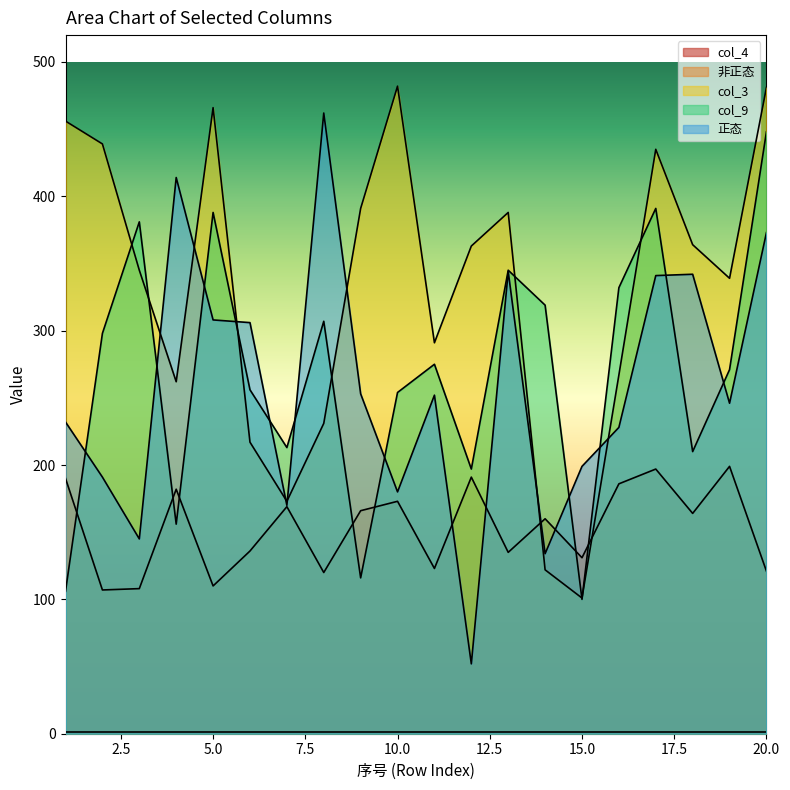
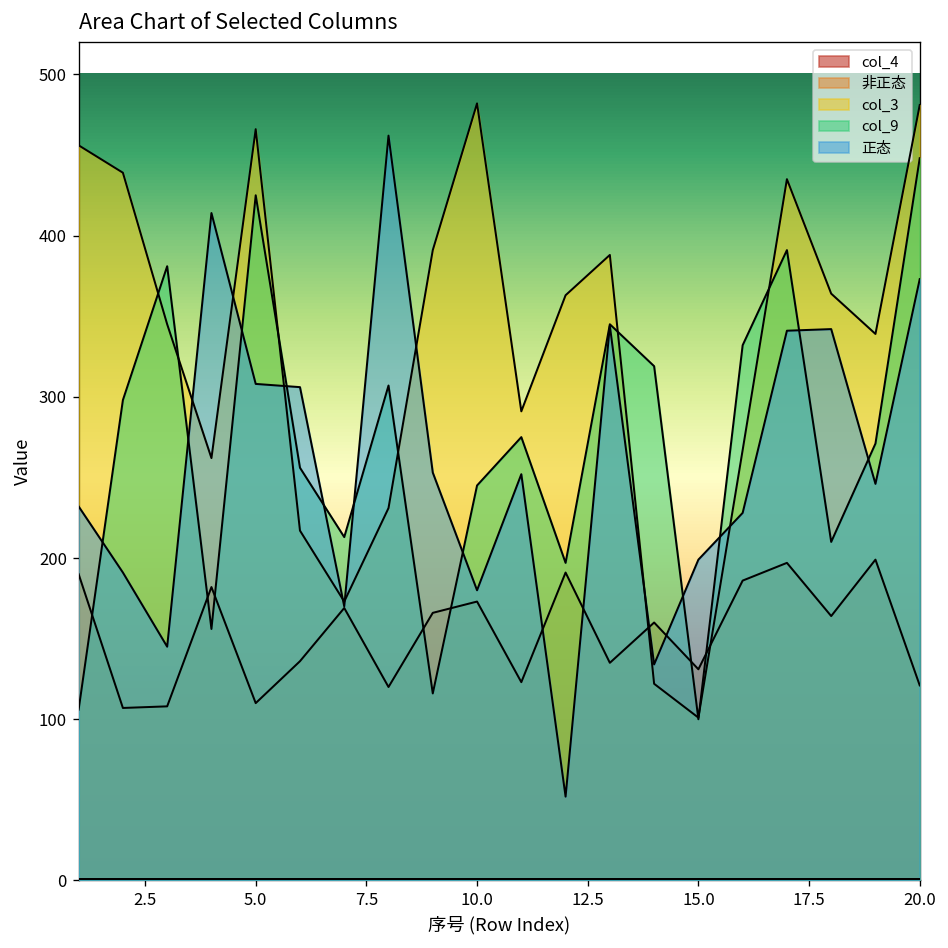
col_9, 5.0: 388 -> 425
col_9, 10.0: 254 -> 245
